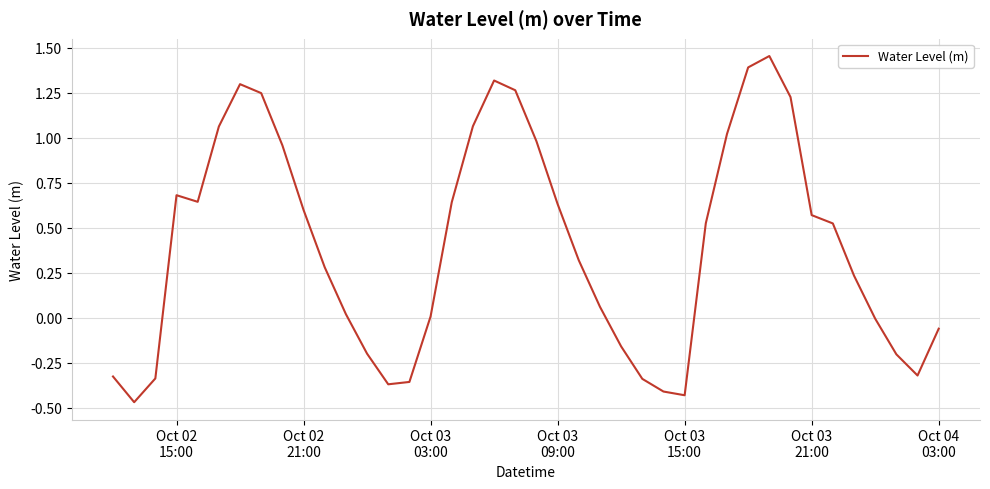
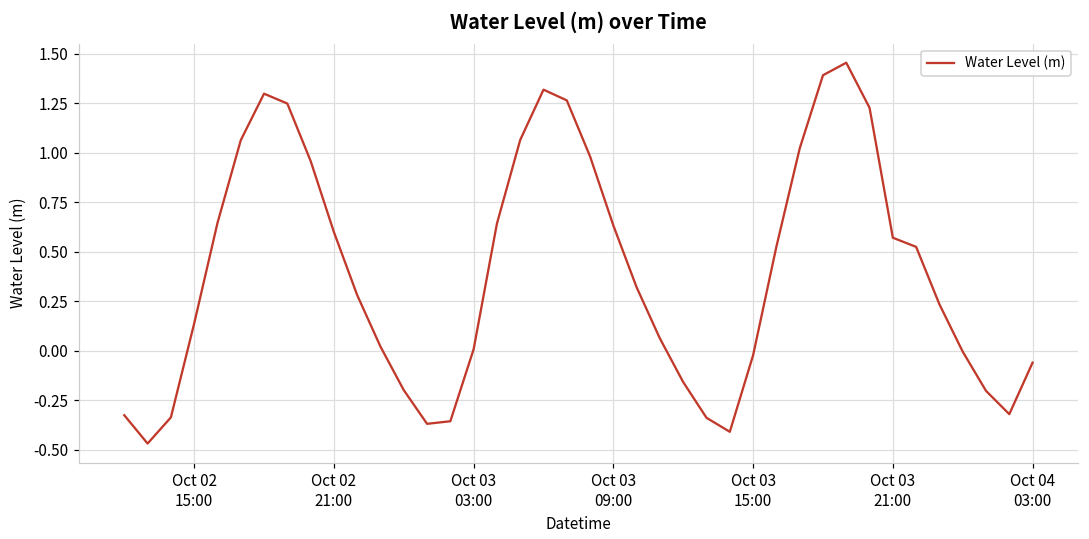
Oct 02 15:00: 0.68 -> 0.14
Oct 03 15:00: -0.43 -> -0.02
